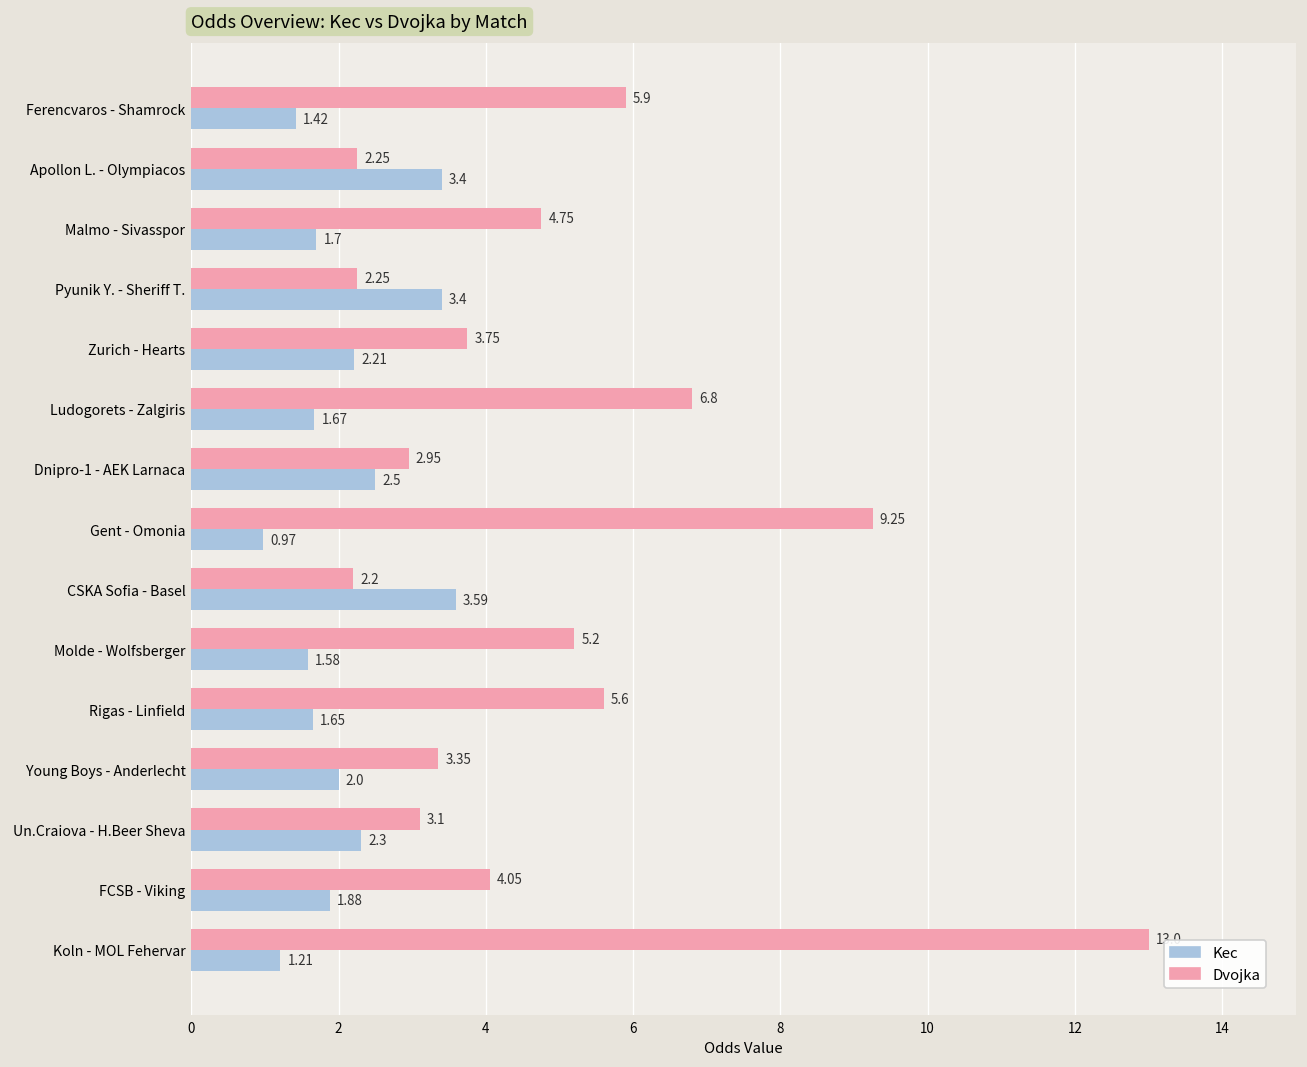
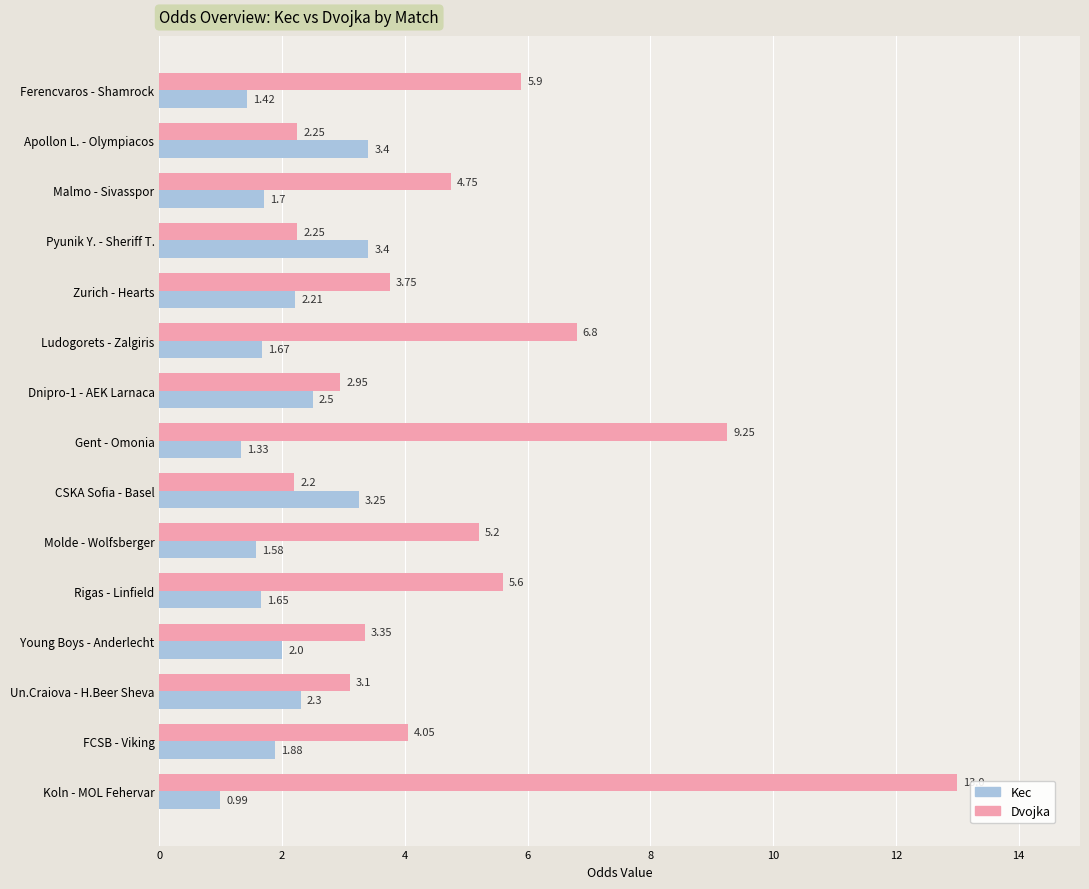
Kec, Gent - Omonia: 0.97 -> 1.33
Kec, CSKA Sofia - Basel: 3.59 -> 3.25
Kec, Koln - MOL Fehervar: 1.21 -> 0.99
